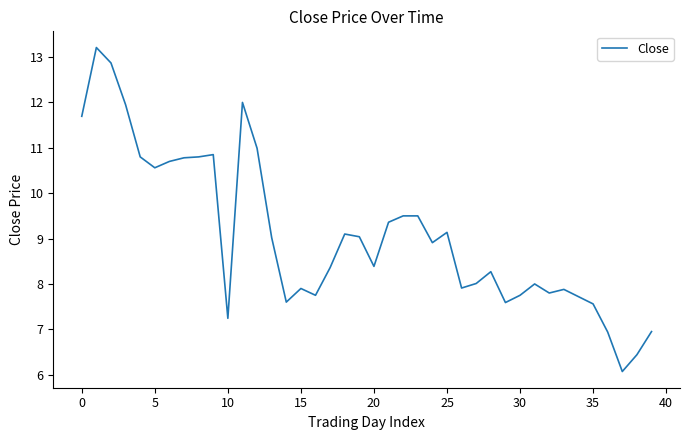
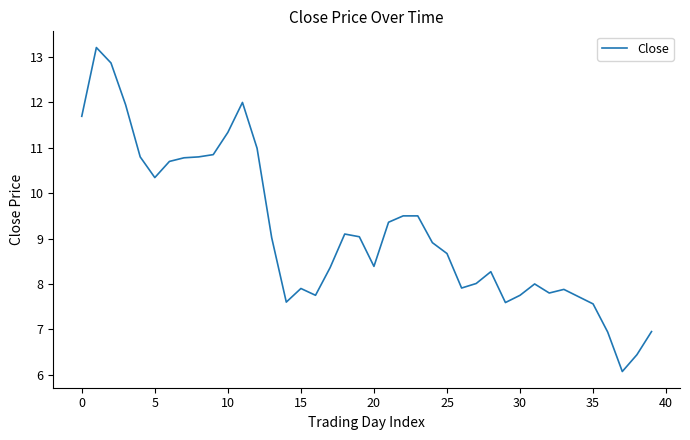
5: 10.6 -> 10.3
10: 7.2 -> 11.3
25: 9.1 -> 8.7
